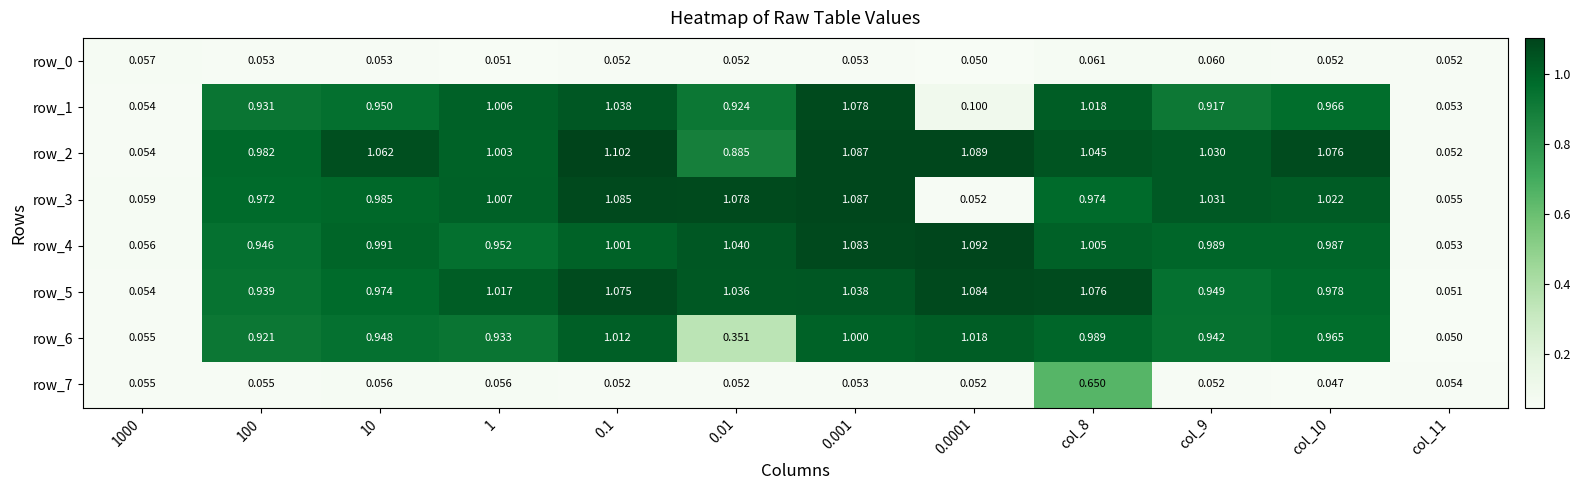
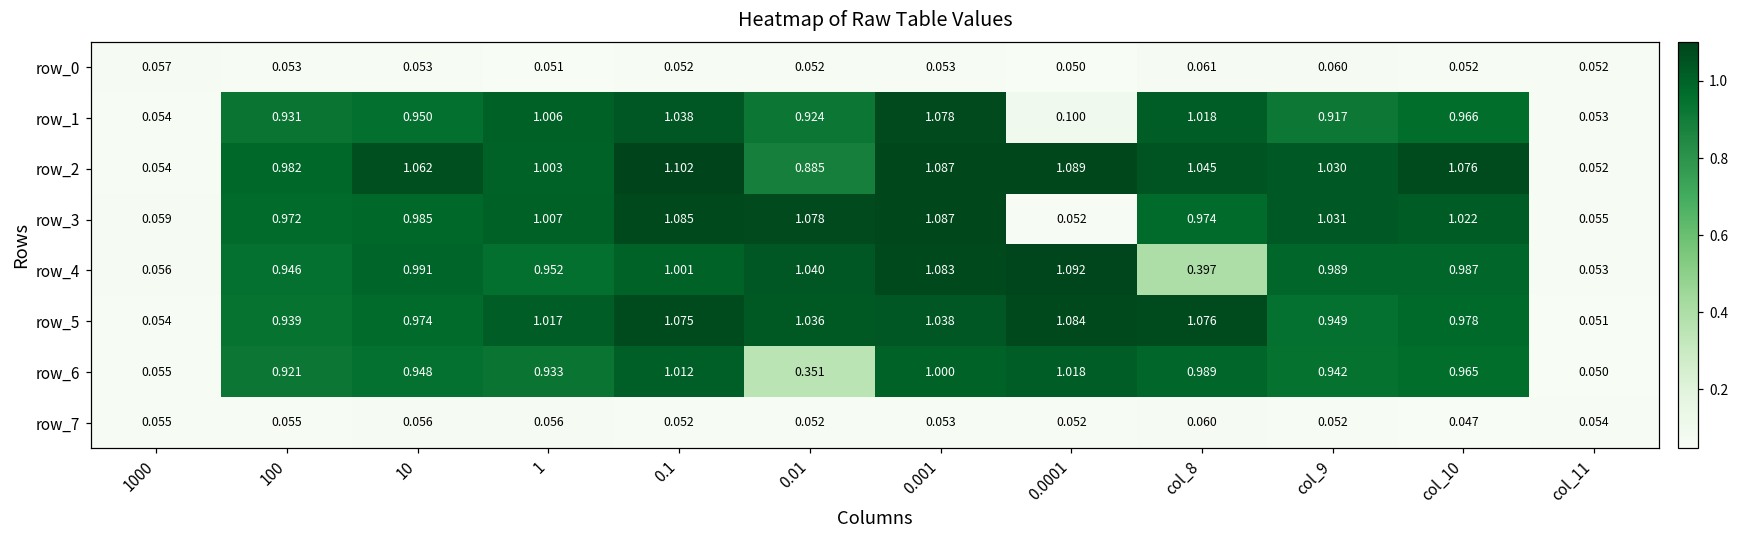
row_4, col_8: 1.005 -> 0.397
row_7, col_8: 0.650 -> 0.060
